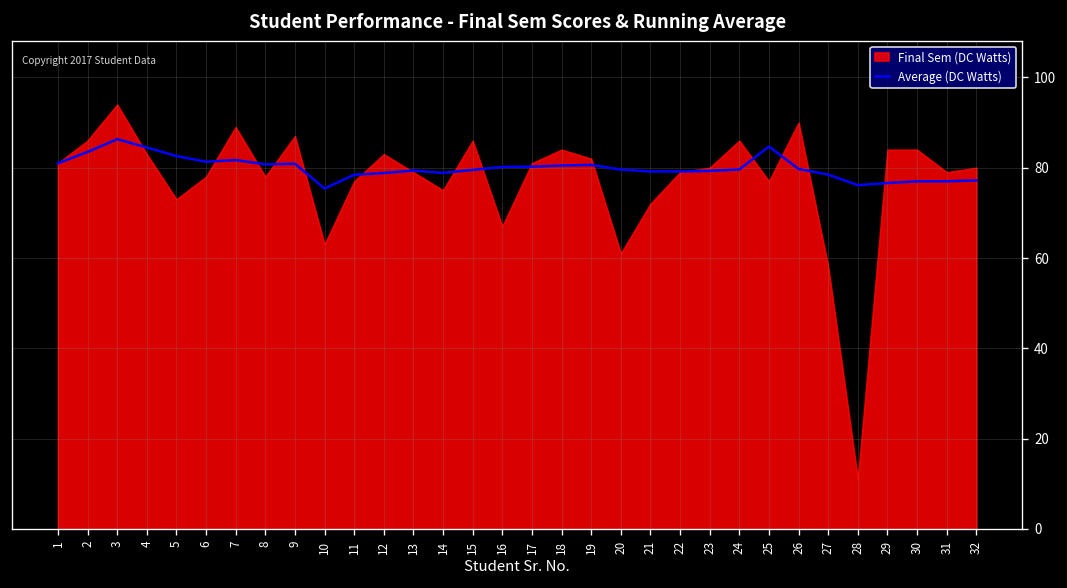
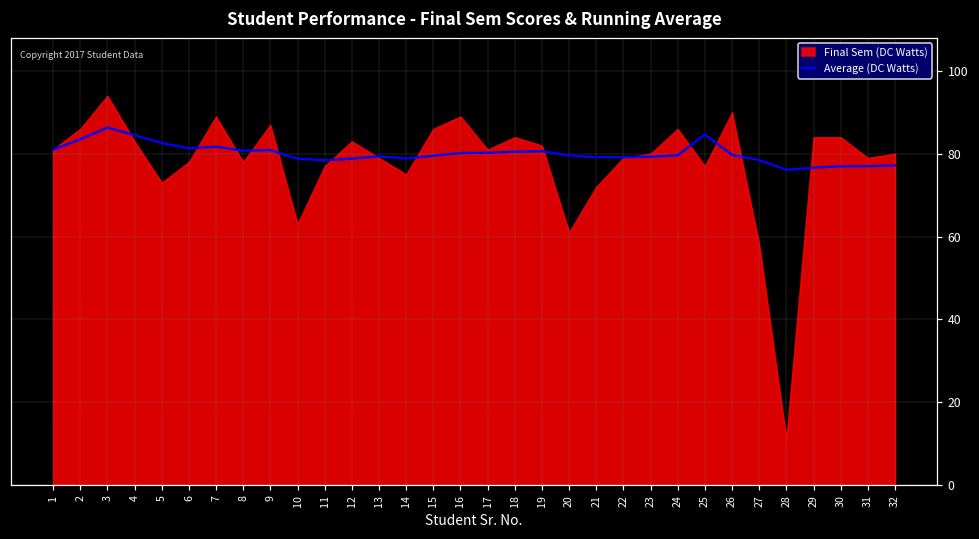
Average (DC Watts), 10: 75 -> 79
Final Sem (DC Watts), 16: 67 -> 89
